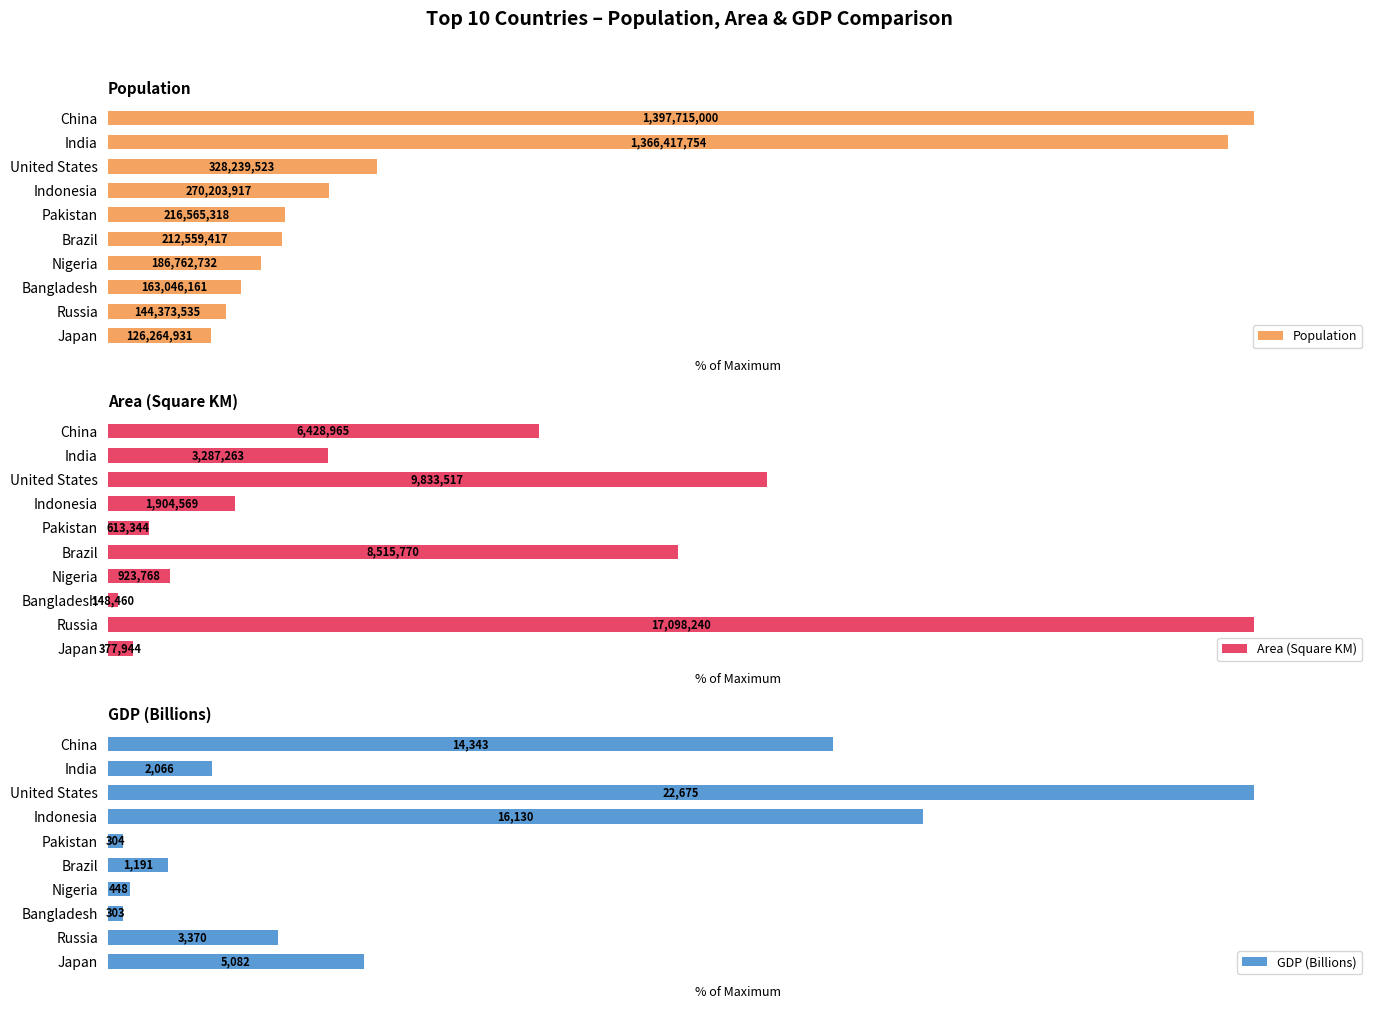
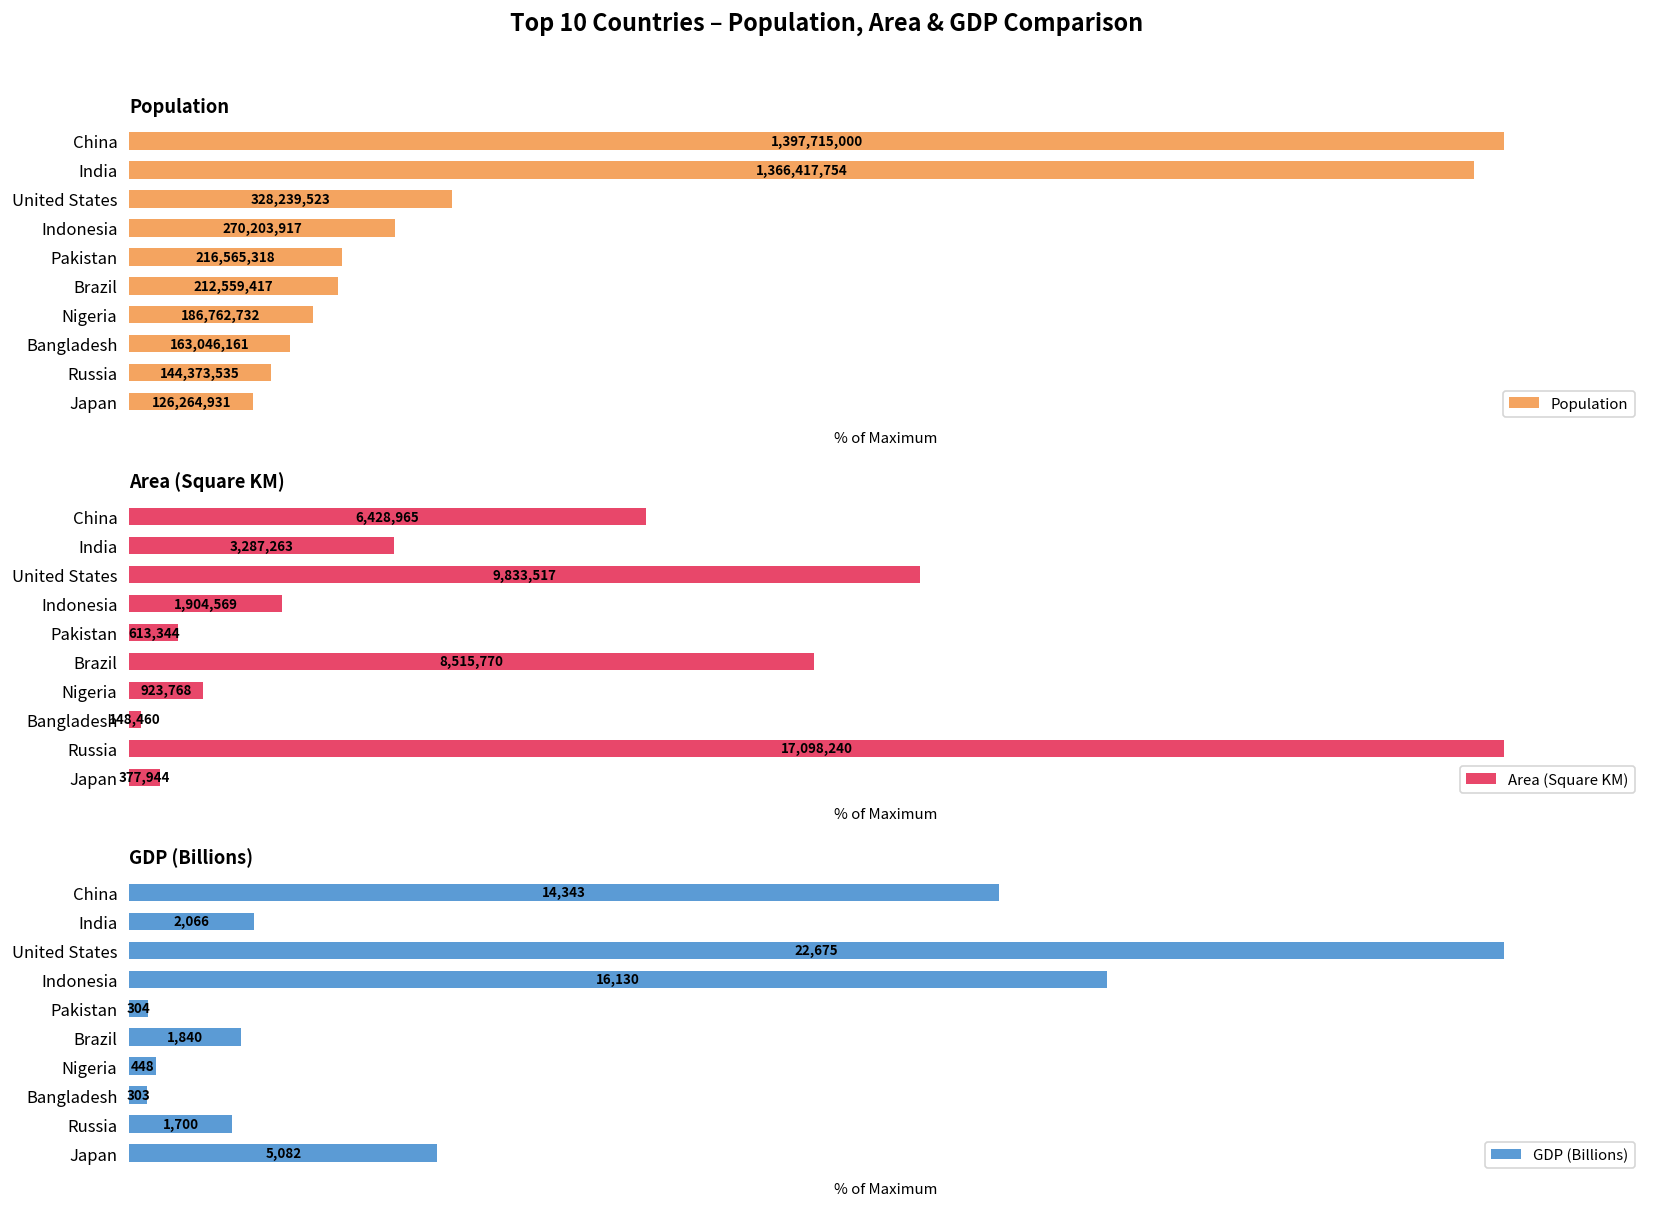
GDP (Billions), Brazil: 1,191 -> 1,840
GDP (Billions), Russia: 3,370 -> 1,700
